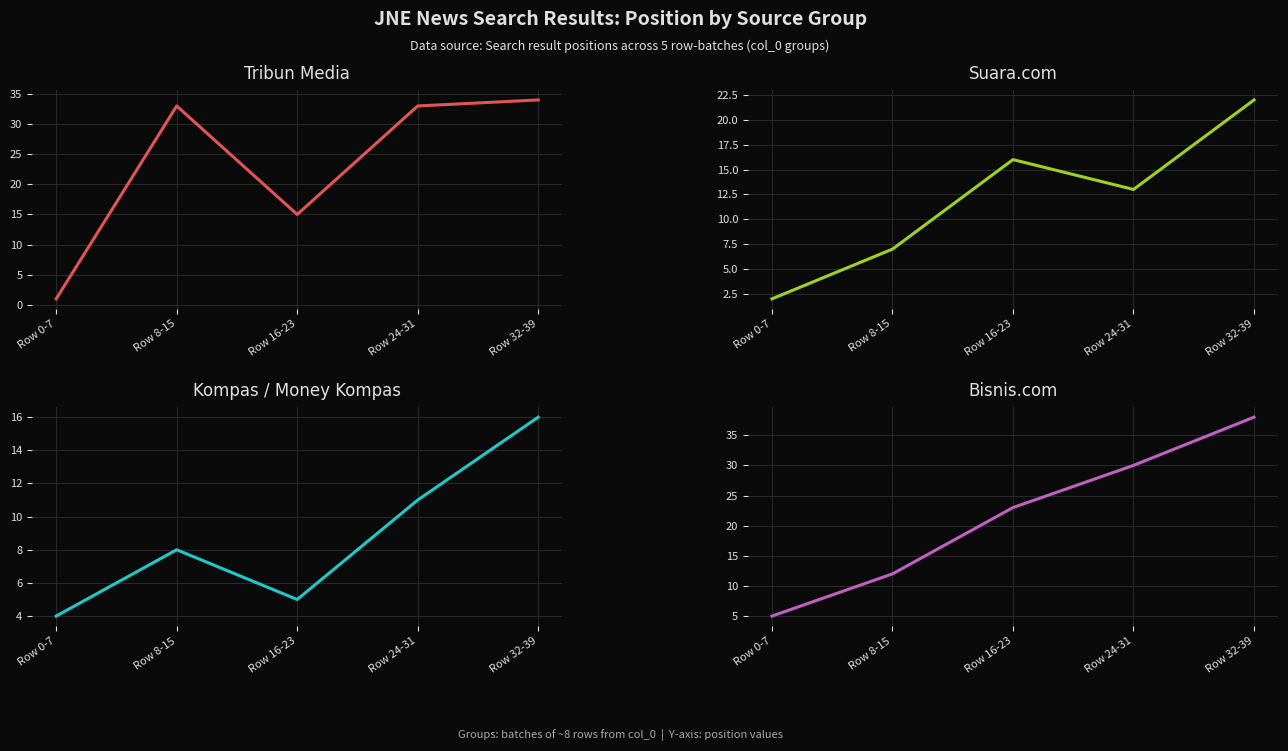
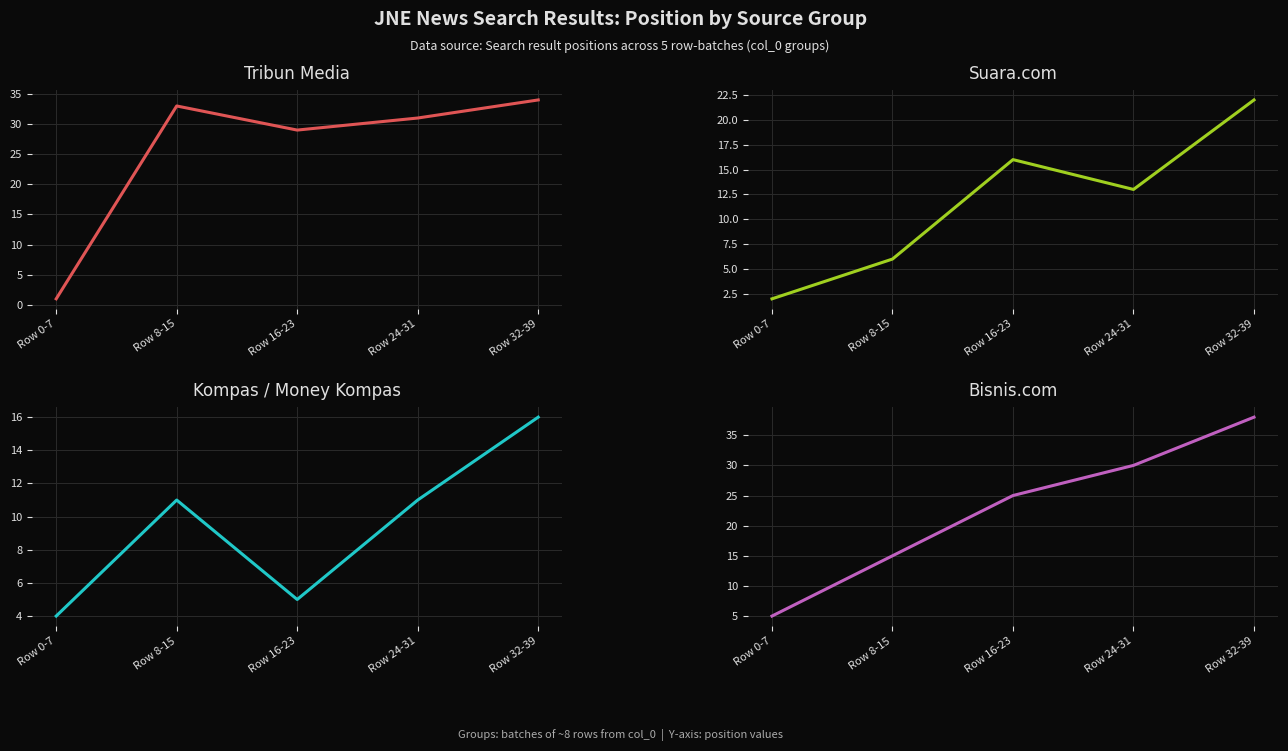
Tribun Media, Row 16-23: 15 -> 29
Tribun Media, Row 24-31: 33 -> 31
Suara.com, Row 8-15: 7 -> 6
Kompas / Money Kompas, Row 8-15: 8 -> 11
Bisnis.com, Row 8-15: 12 -> 15
Bisnis.com, Row 16-23: 23 -> 25
